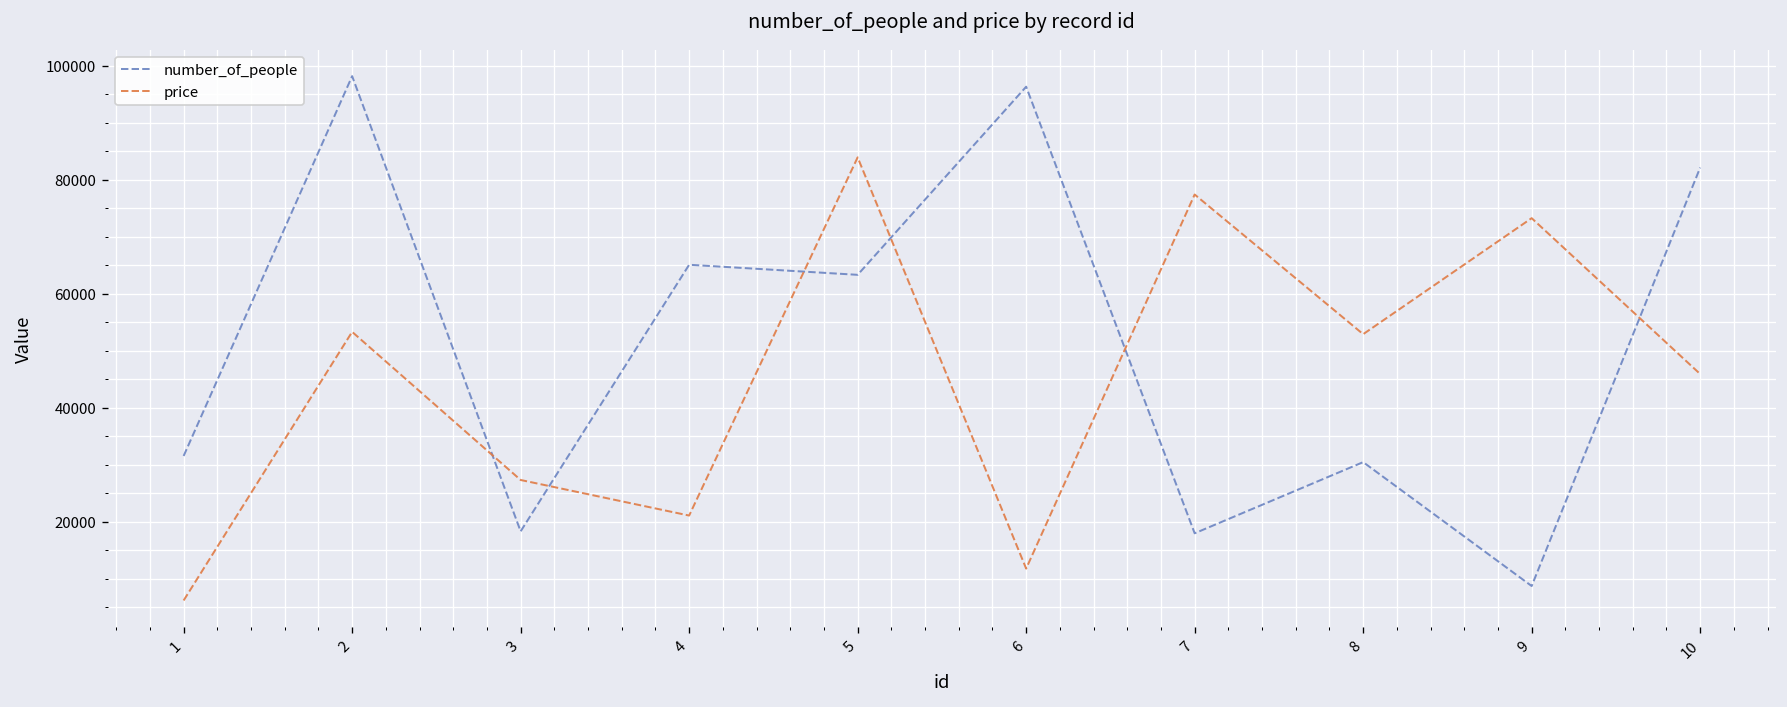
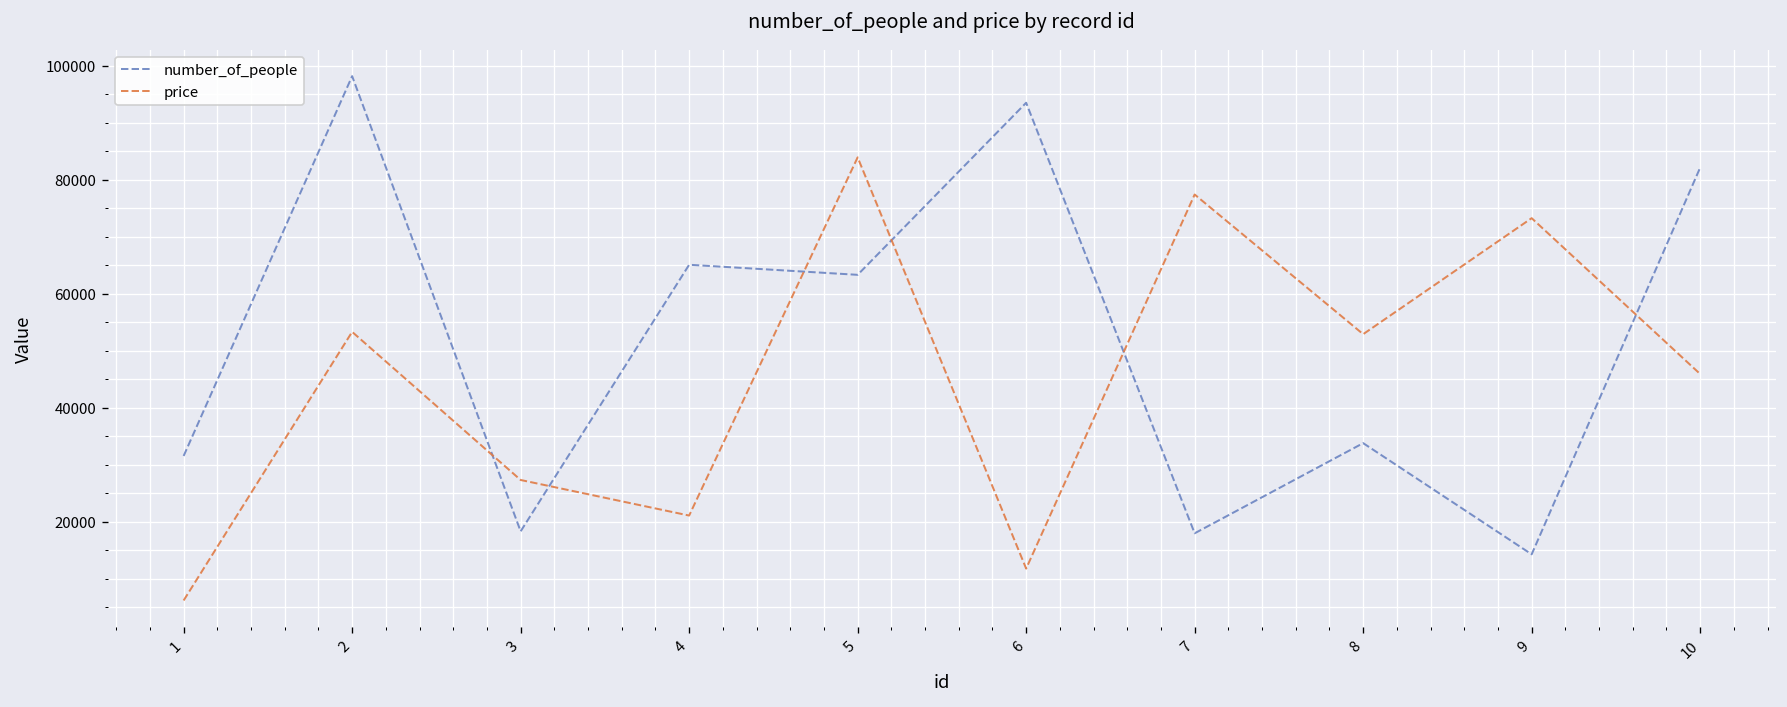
number_of_people, 6: 96000 -> 94000
number_of_people, 8: 30000 -> 34000
number_of_people, 9: 9000 -> 14000
